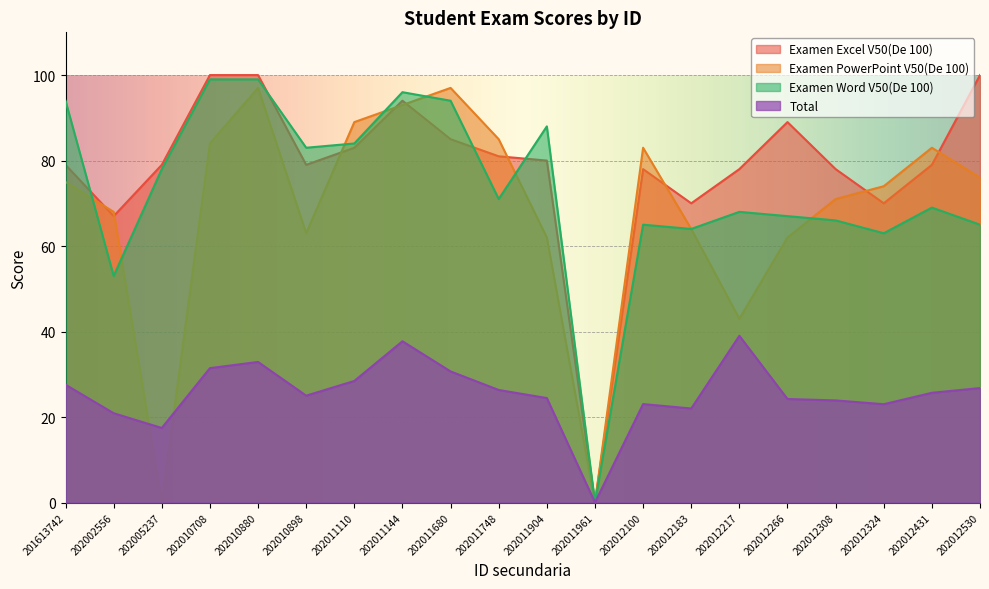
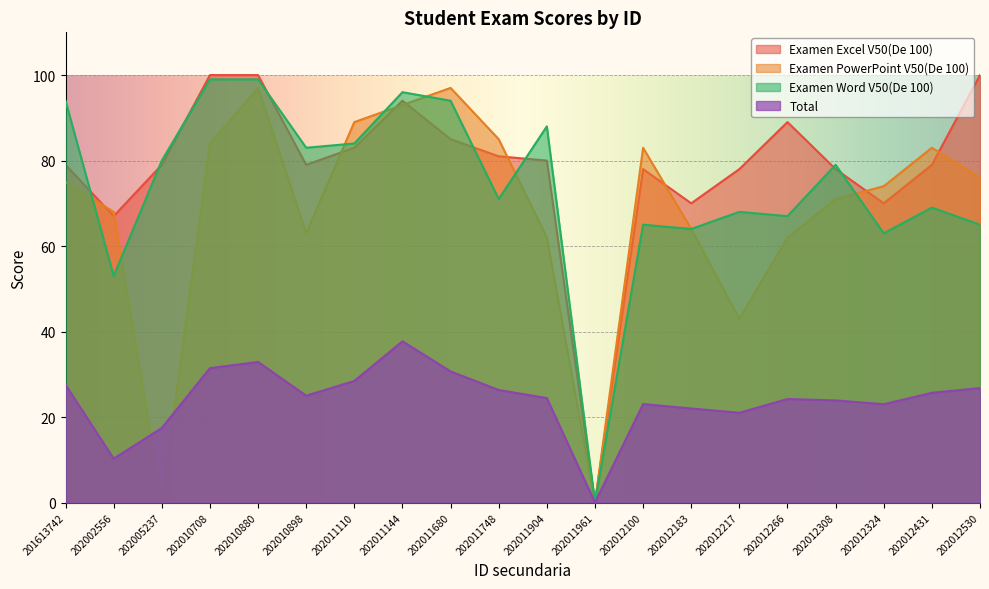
Total, 202002556: 21 -> 10
Examen Word V50(De 100), 202005237: 78 -> 80
Total, 202012217: 39 -> 21
Examen Word V50(De 100), 202012308: 66 -> 79
